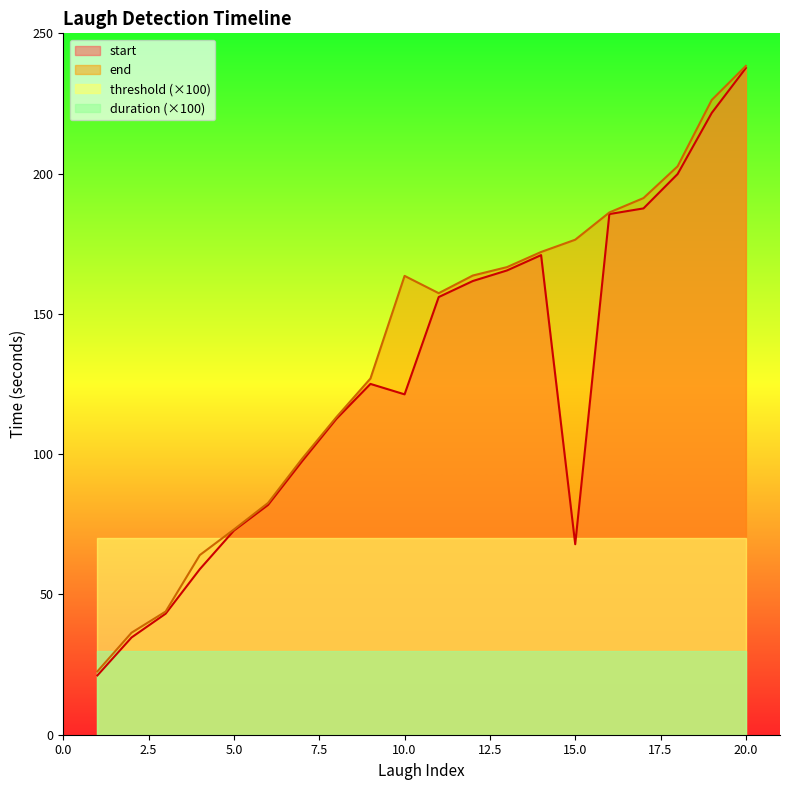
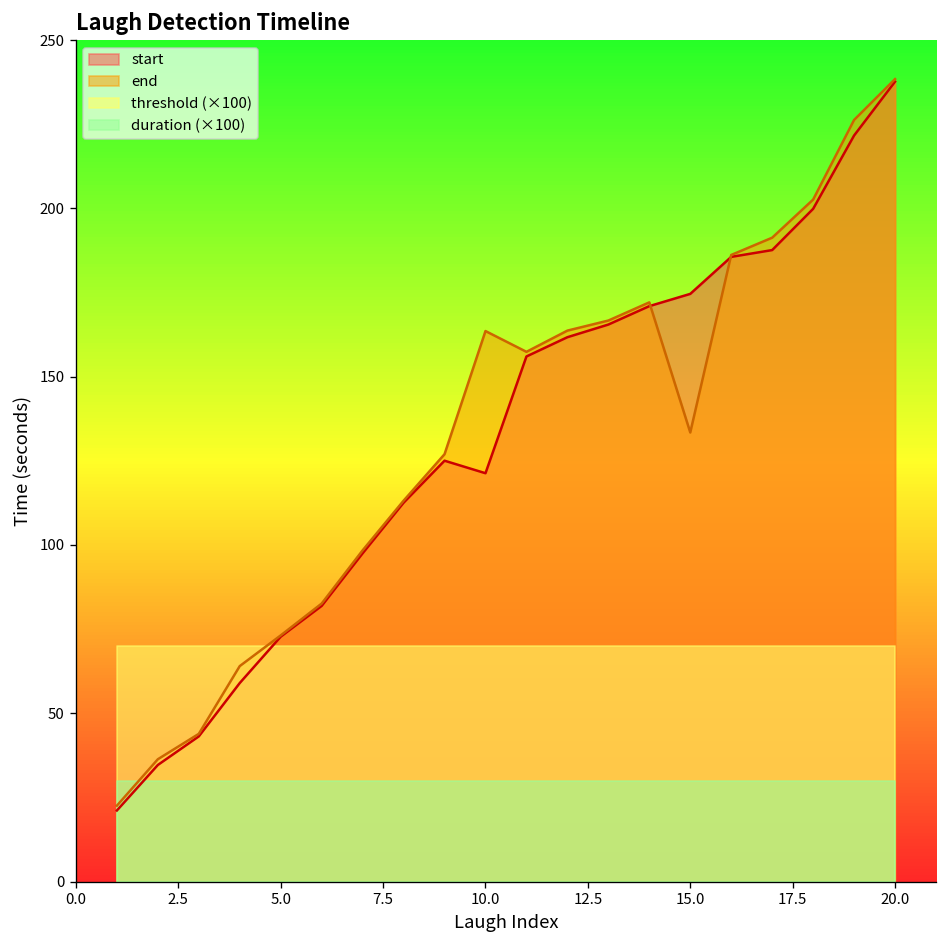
start, 15.0: 68 -> 175
end, 15.0: 176 -> 133
